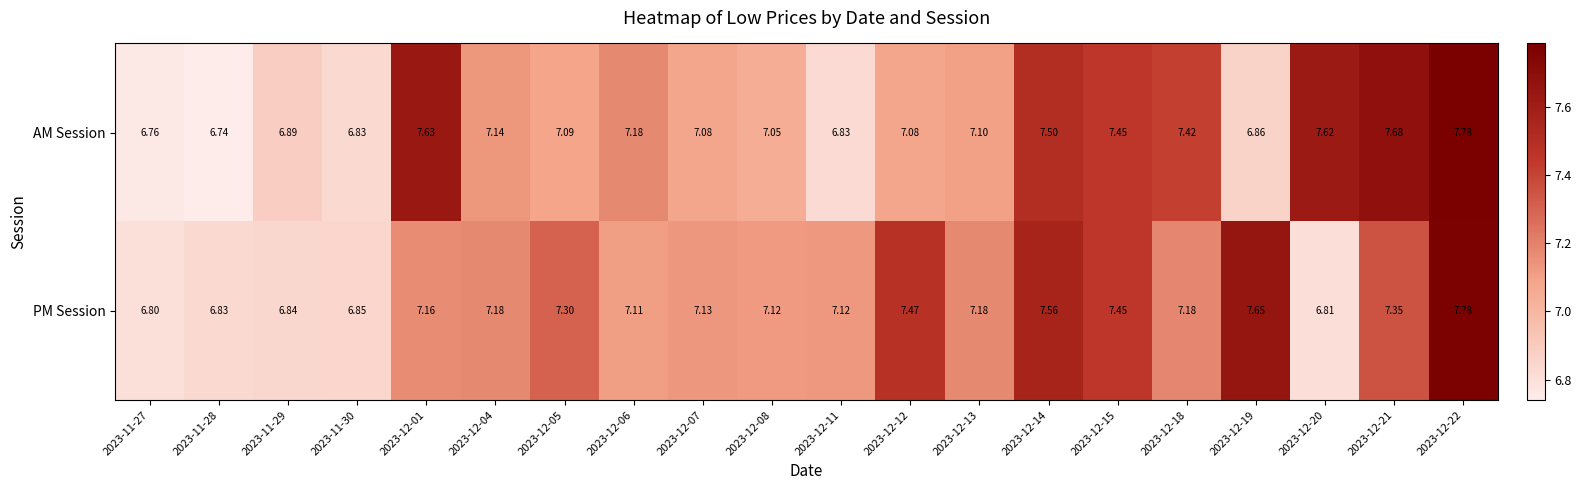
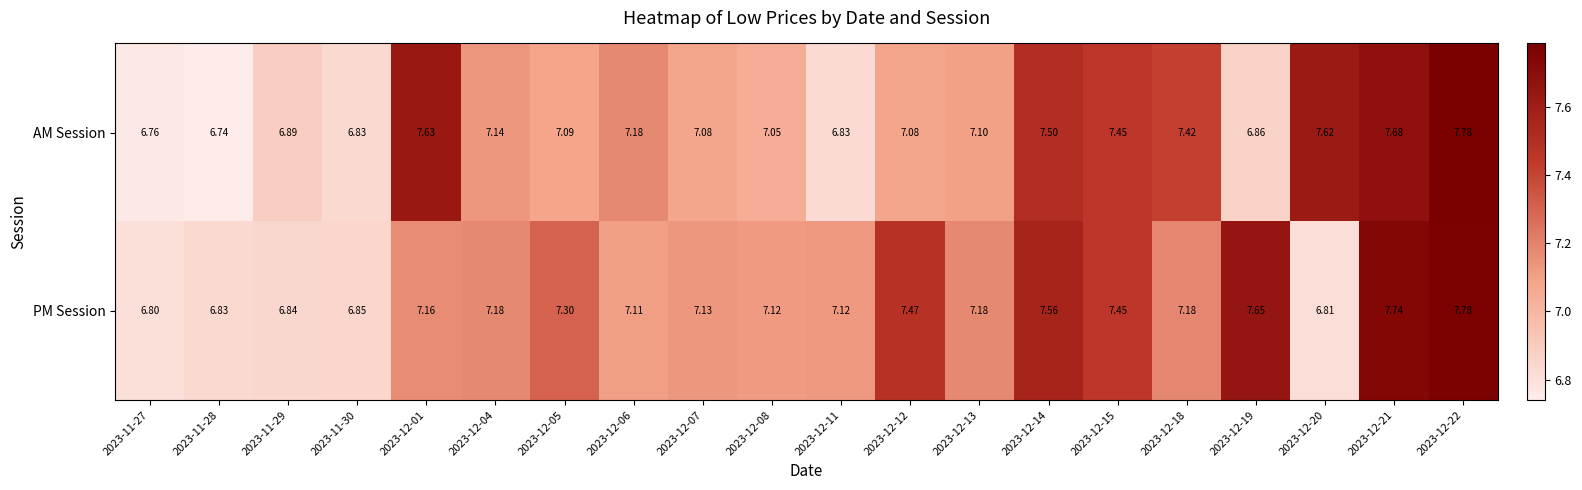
PM Session, 2023-12-21: 7.35 -> 7.74
